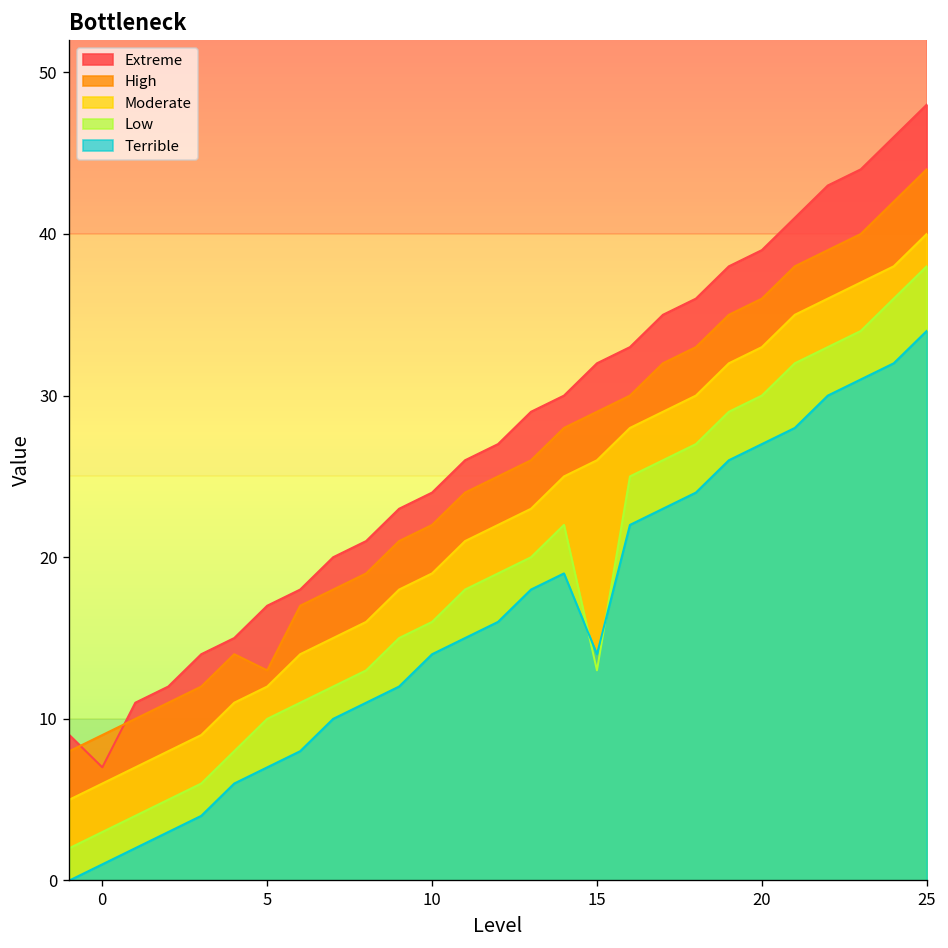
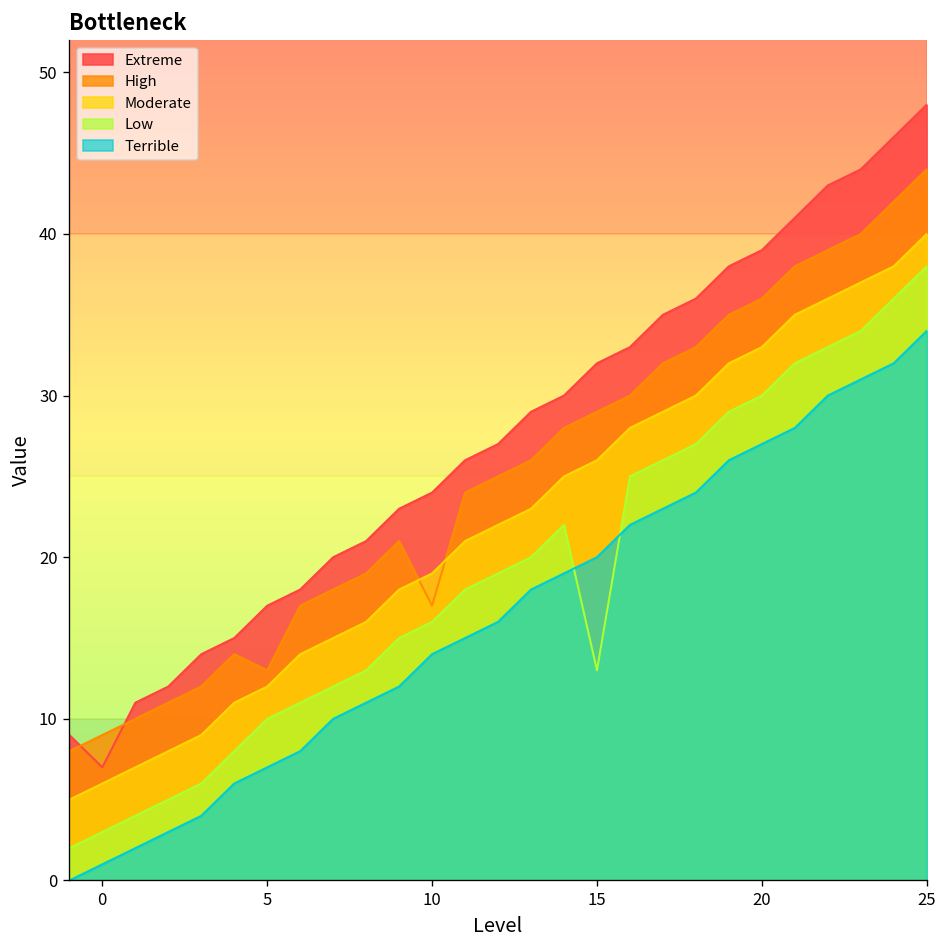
High, 10: 22 -> 17
Terrible, 15: 14 -> 20
